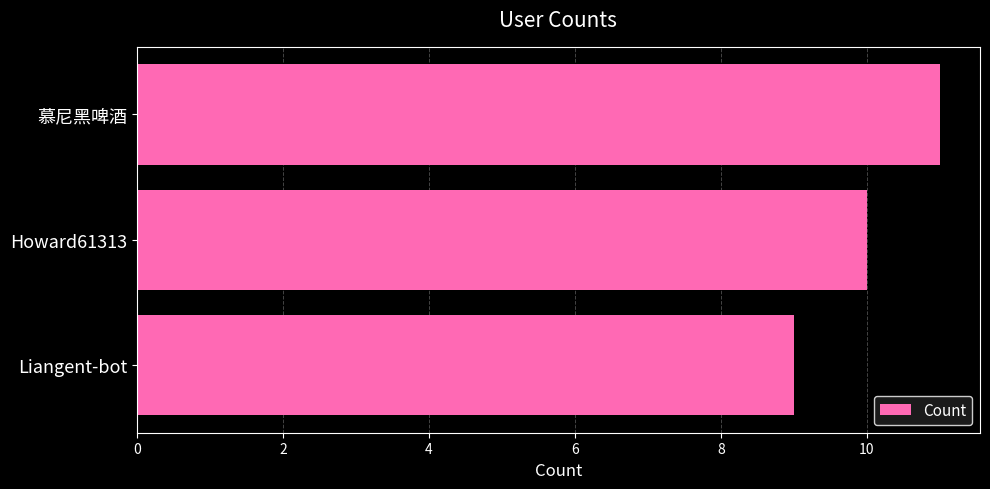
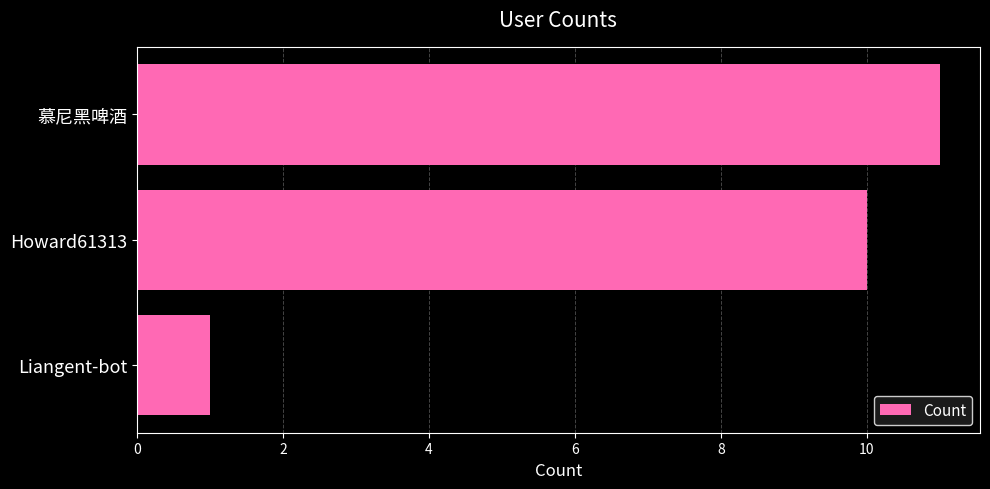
Liangent-bot: 9 -> 1
